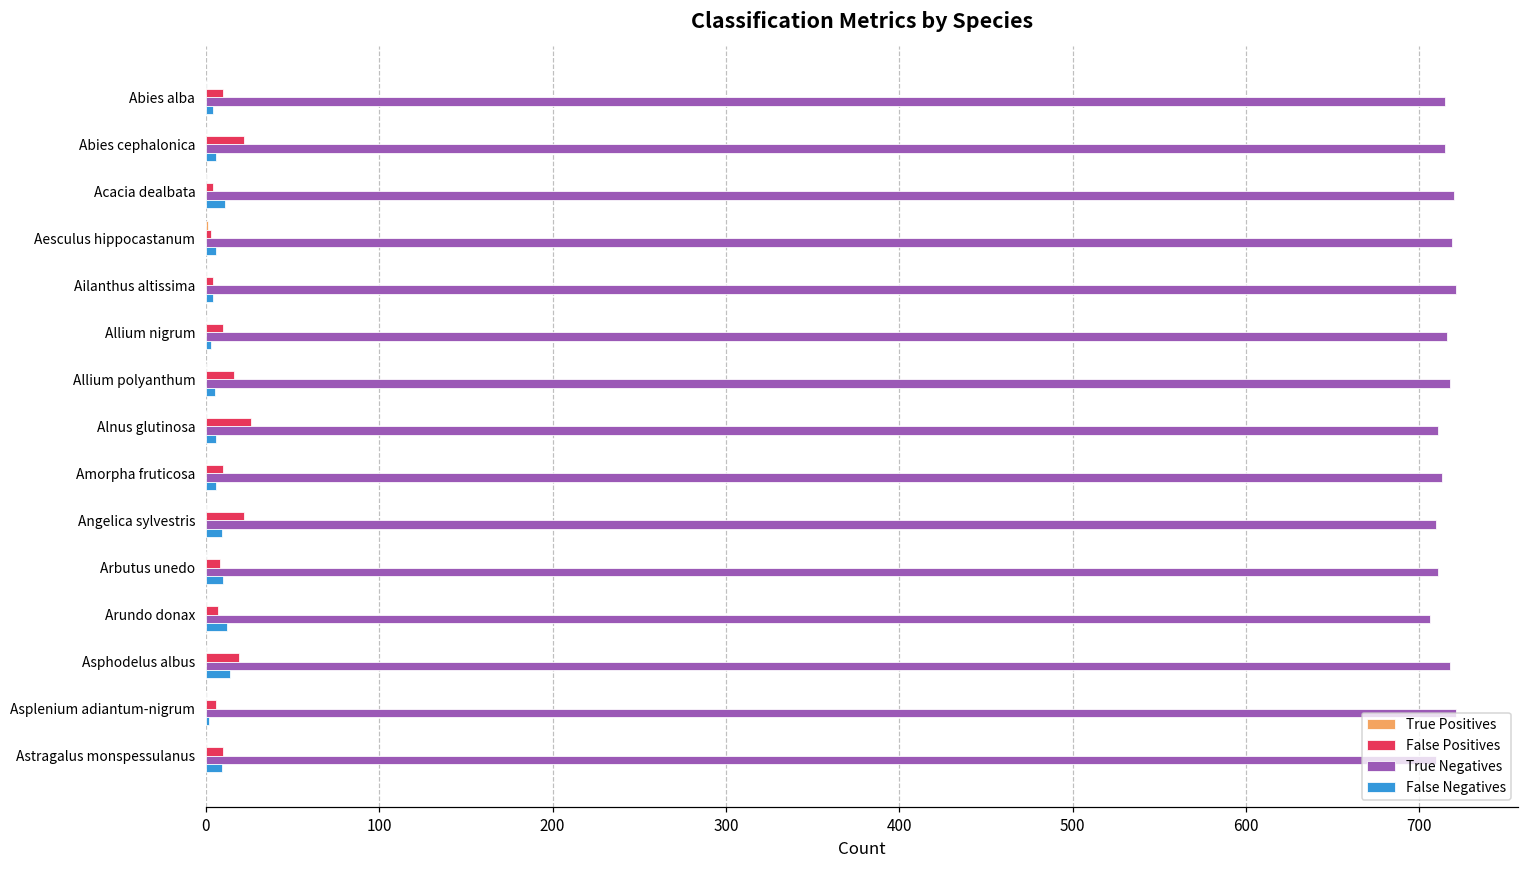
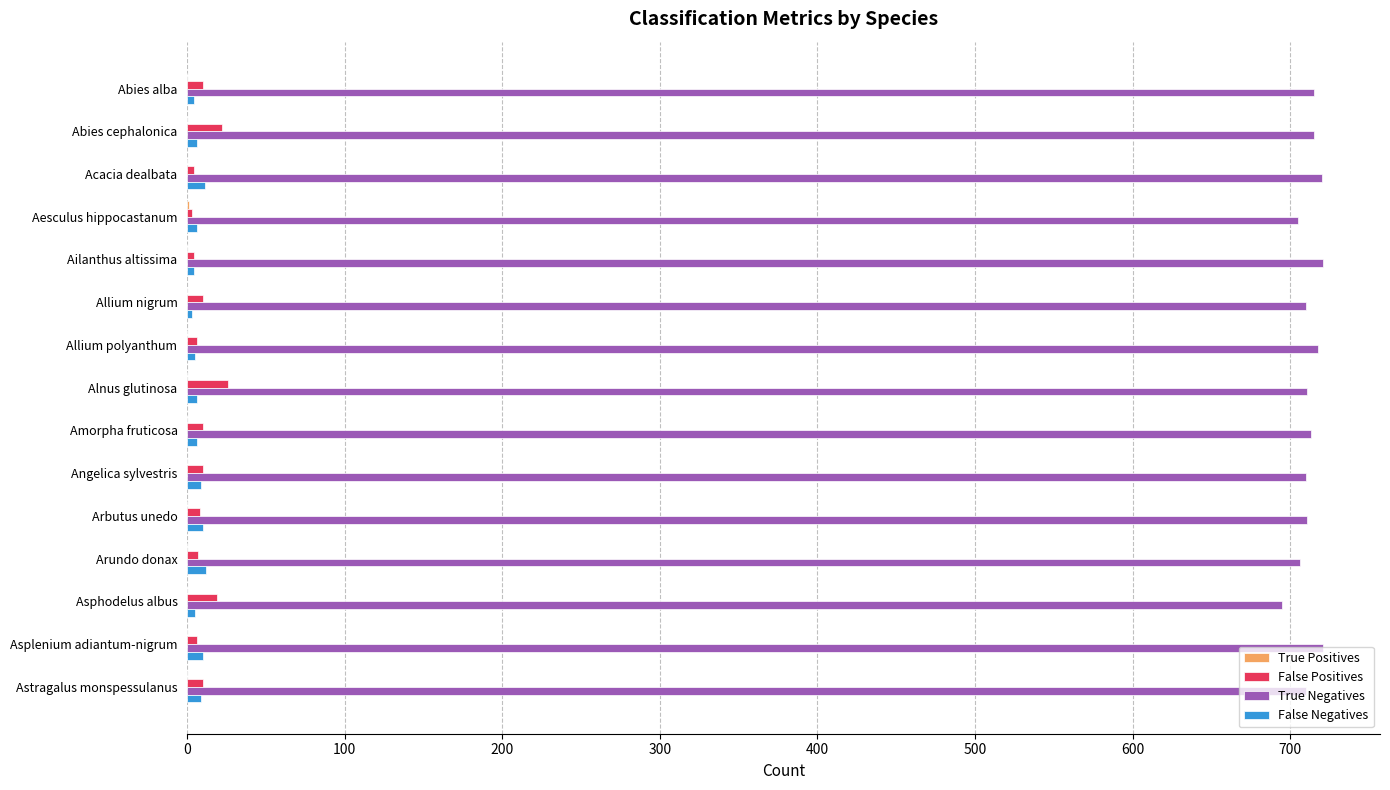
True Negatives, Aesculus hippocastanum: 719 -> 705
True Negatives, Allium nigrum: 716 -> 710
False Positives, Allium polyanthum: 16 -> 6
False Positives, Angelica sylvestris: 22 -> 10
True Negatives, Asphodelus albus: 718 -> 695
False Negatives, Asphodelus albus: 14 -> 5
False Negatives, Asplenium adiantum-nigrum: 2 -> 10
